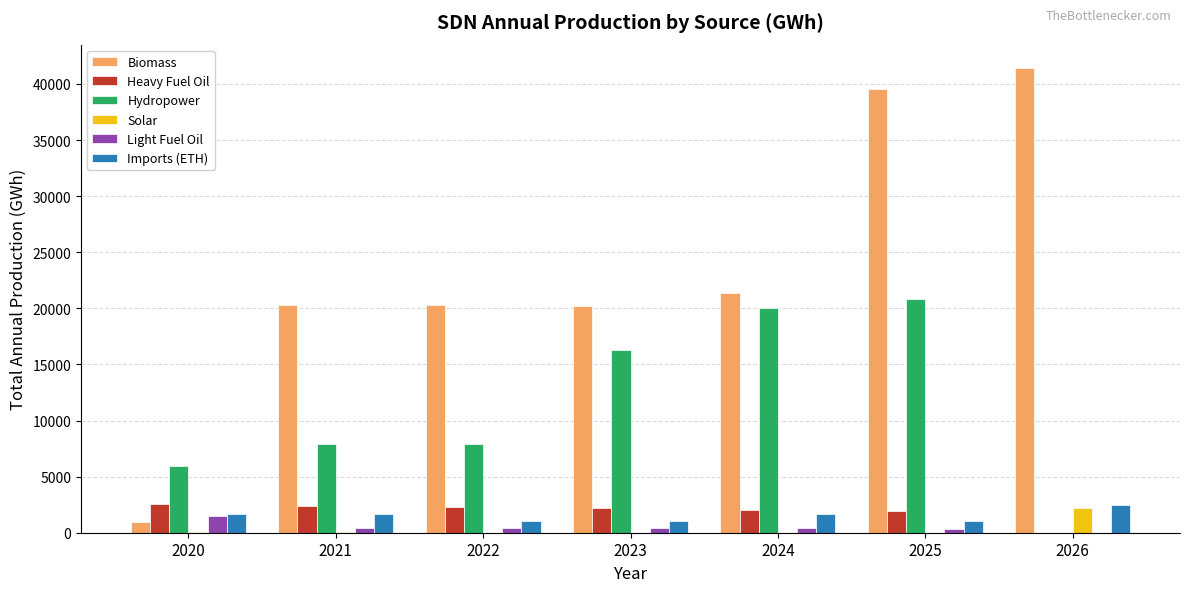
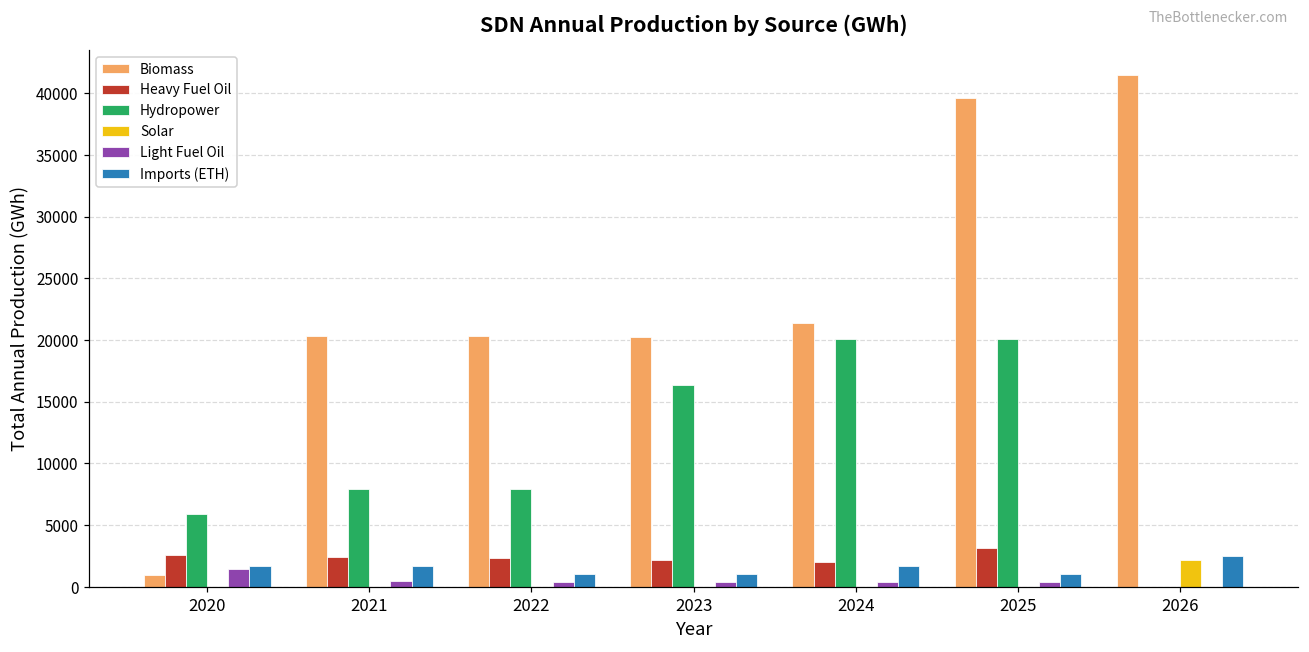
Heavy Fuel Oil, 2025: 1900 -> 3100
Hydropower, 2025: 20800 -> 20100
